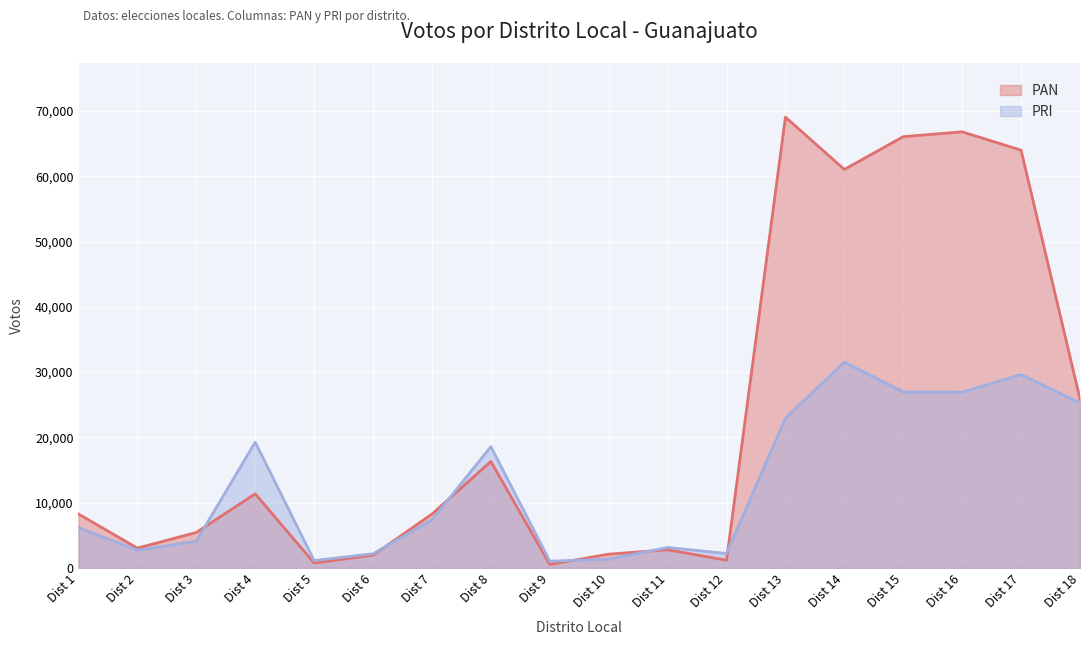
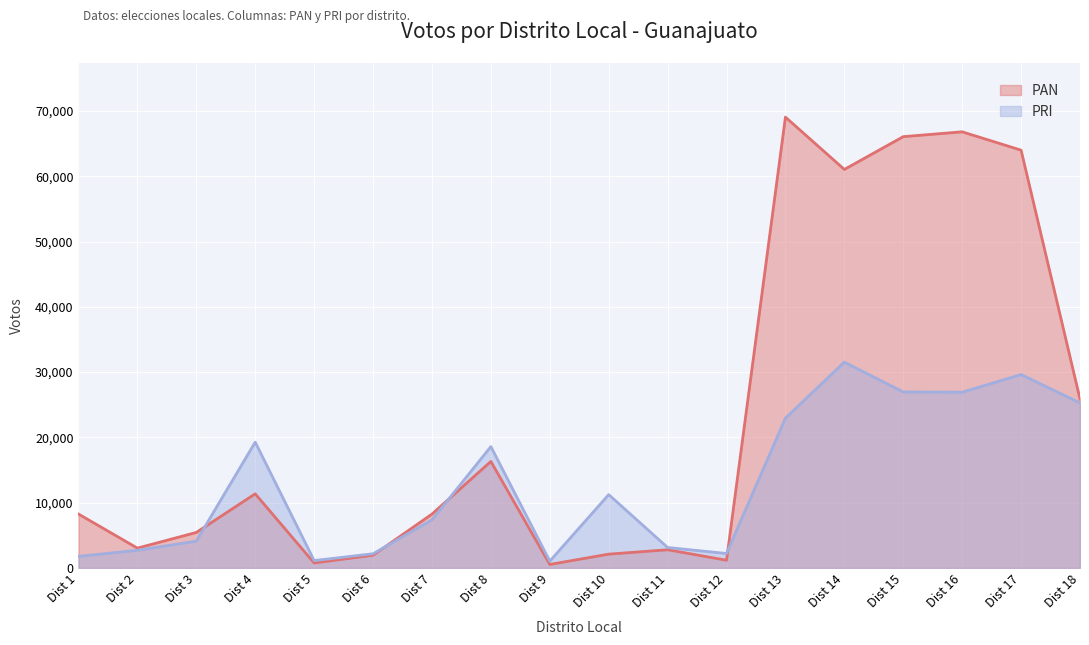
PRI, Dist 1: 6,000 -> 2,000
PRI, Dist 10: 1,000 -> 11,000
